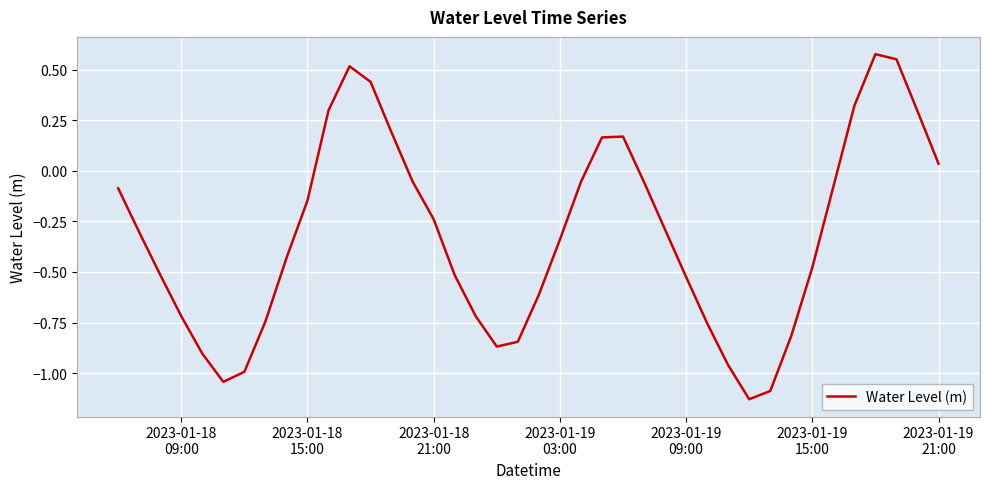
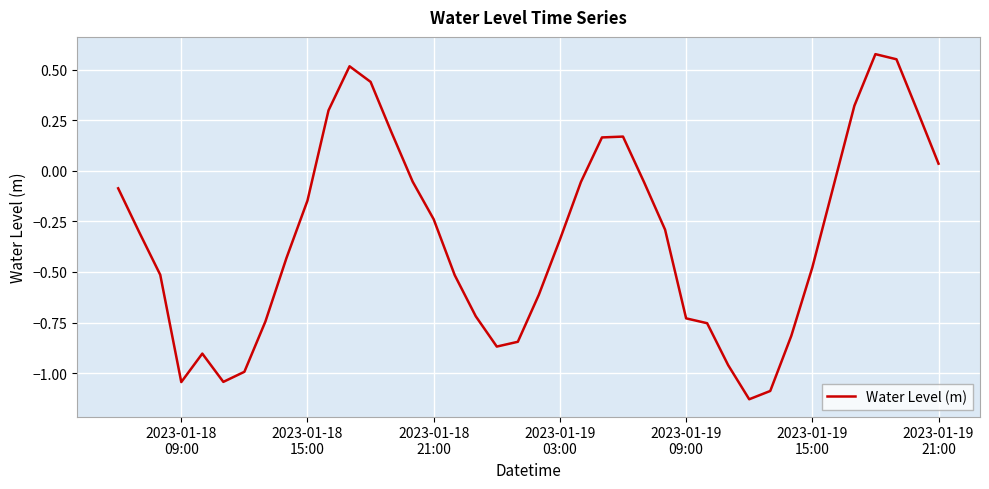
2023-01-18 09:00: -0.72 -> -1.04
2023-01-19 09:00: -0.52 -> -0.73
